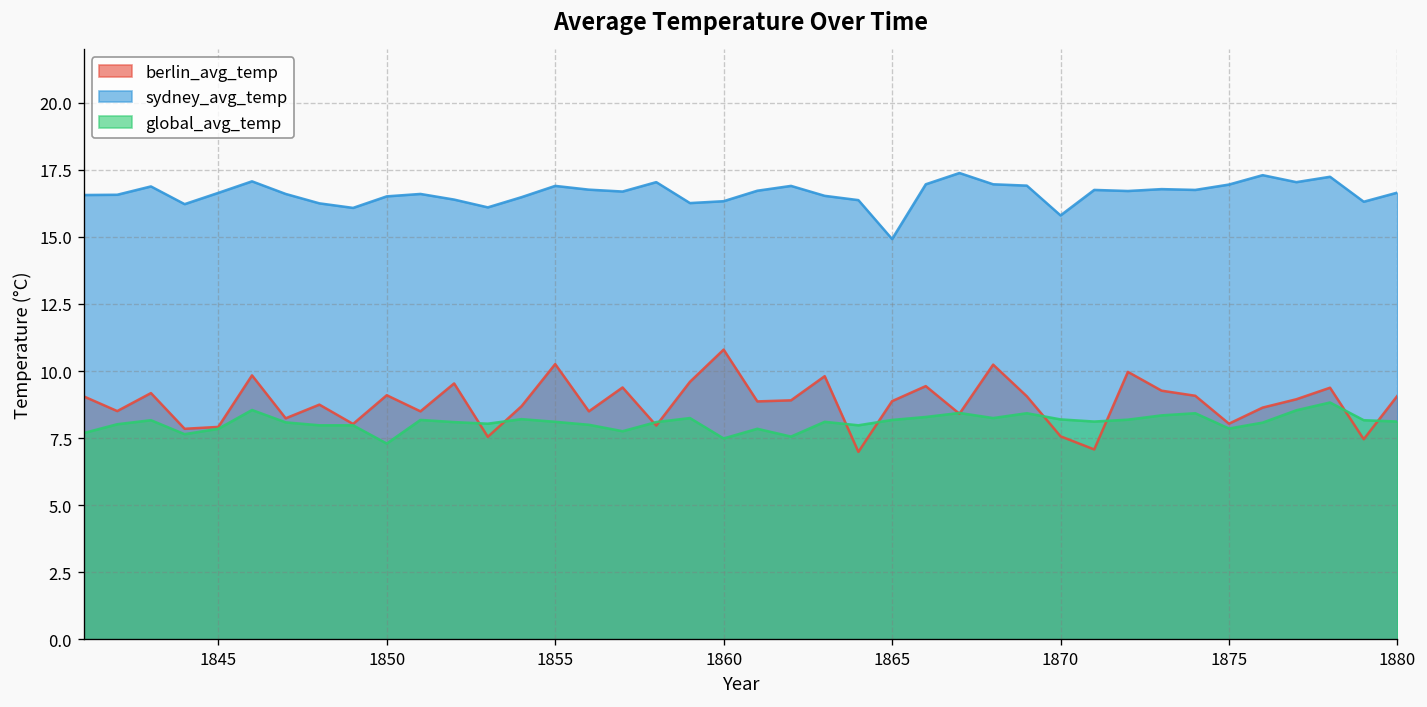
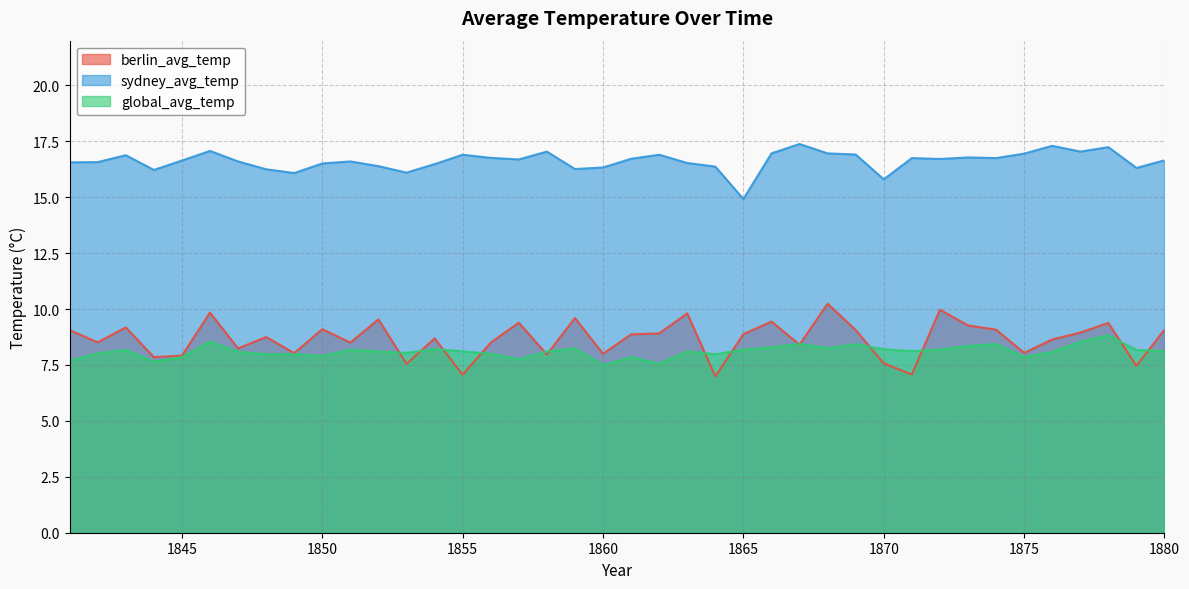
global_avg_temp, 1850: 7.3 -> 7.9
berlin_avg_temp, 1855: 10.3 -> 7.1
berlin_avg_temp, 1860: 10.8 -> 8.0
